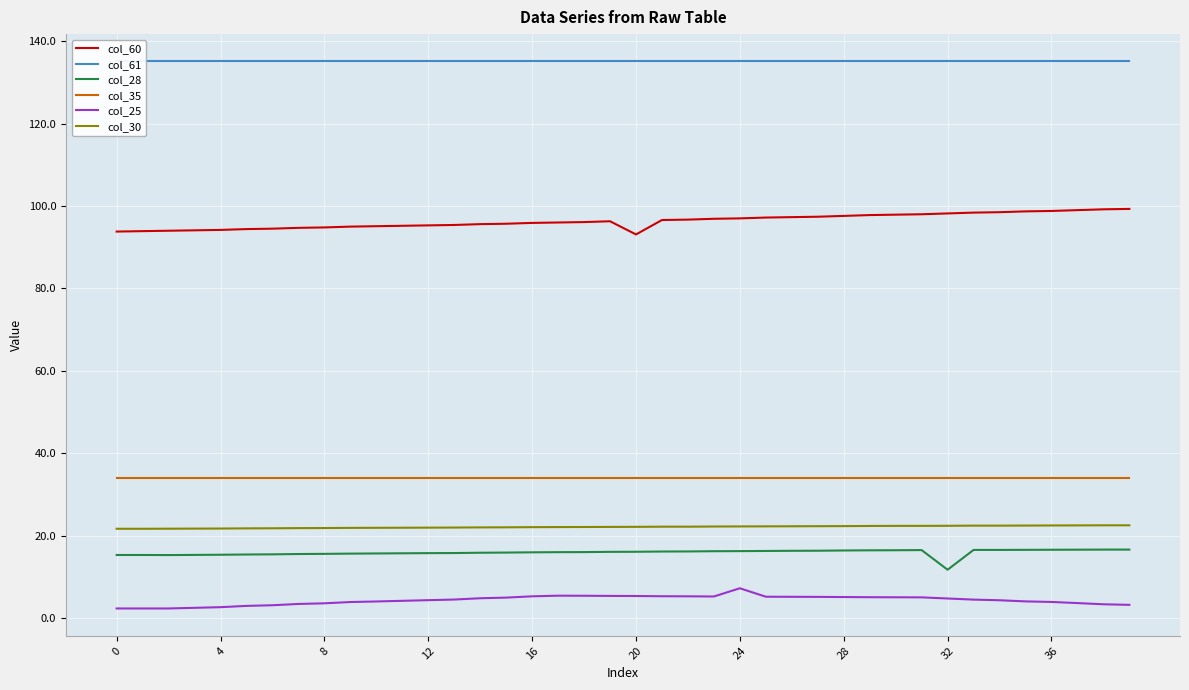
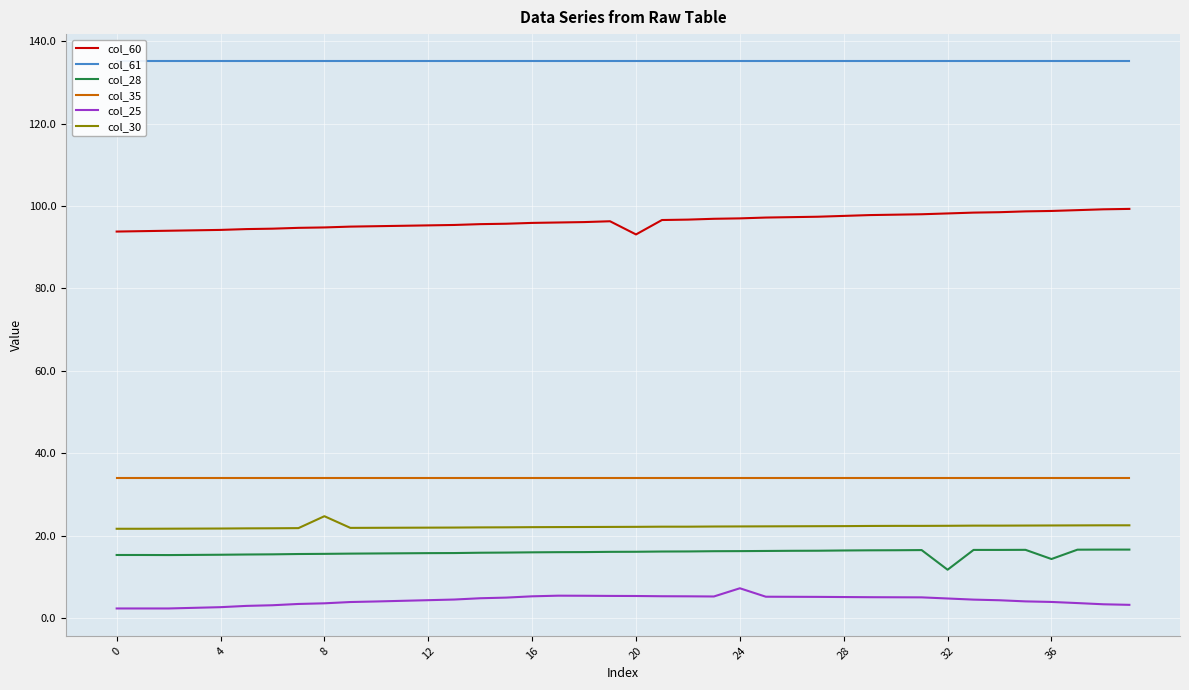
col_30, 8: 22 -> 25
col_28, 36: 17 -> 14
